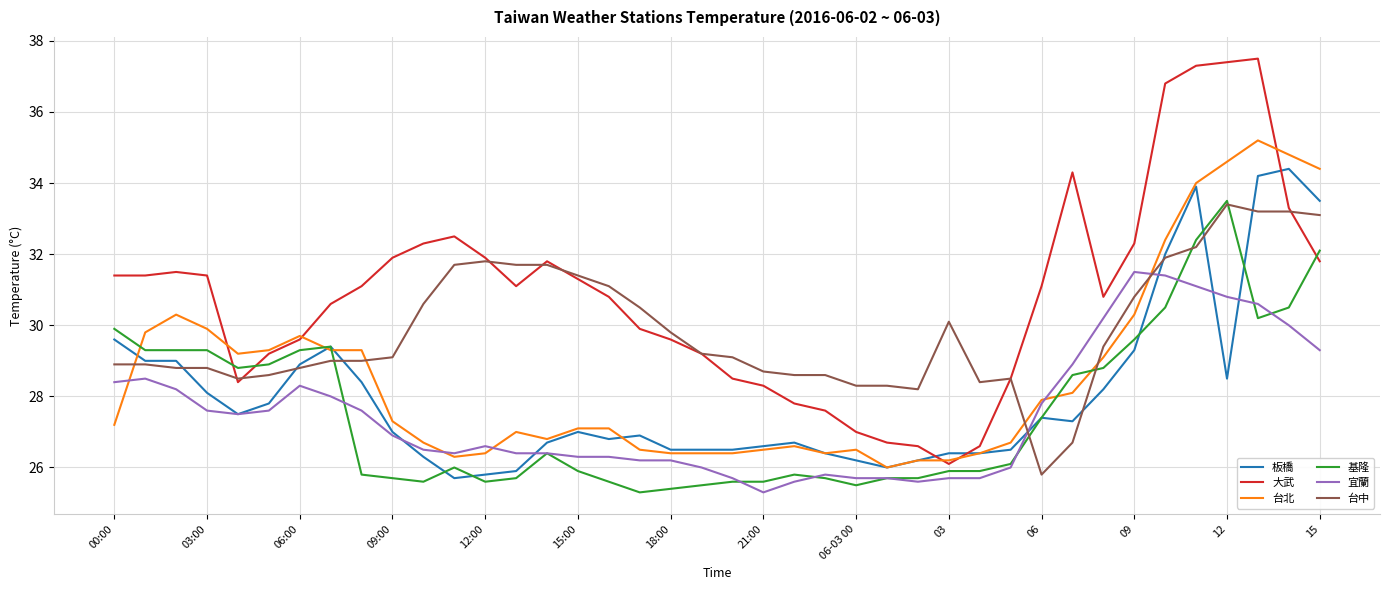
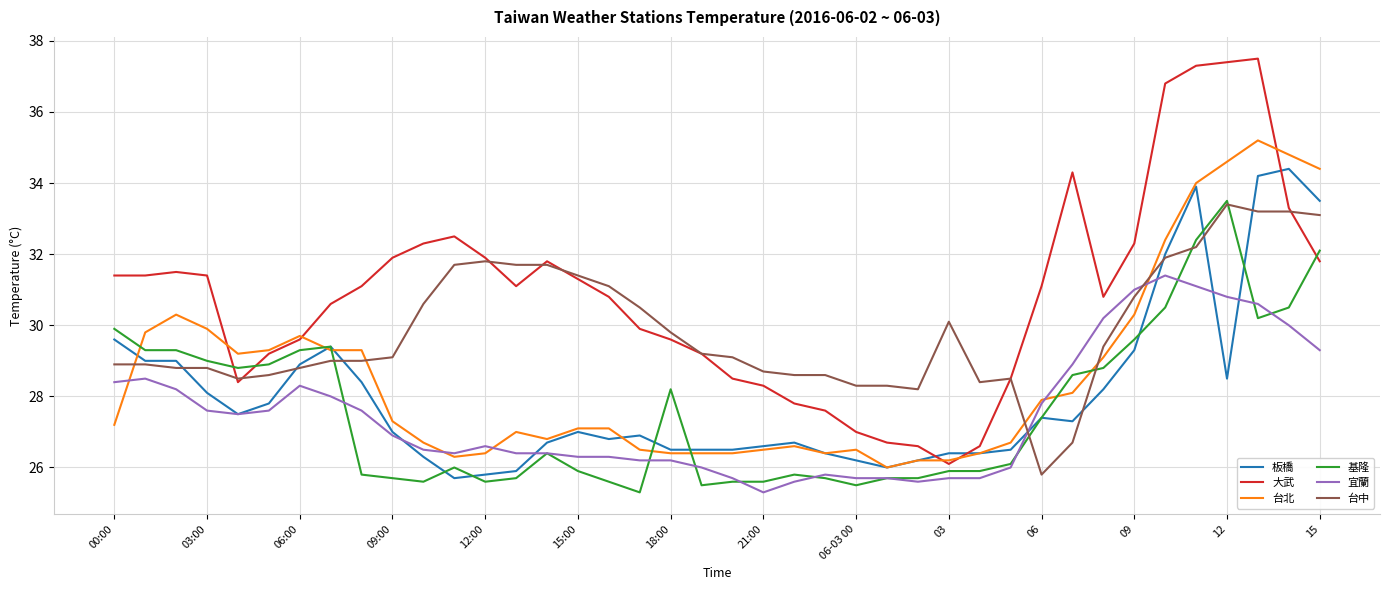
基隆, 03:00: 29.3 -> 29.0
基隆, 18:00: 25.4 -> 28.2
宜蘭, 09: 31.5 -> 31.0
